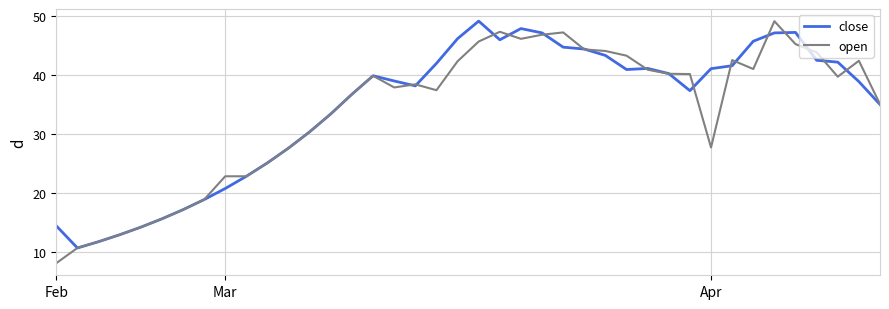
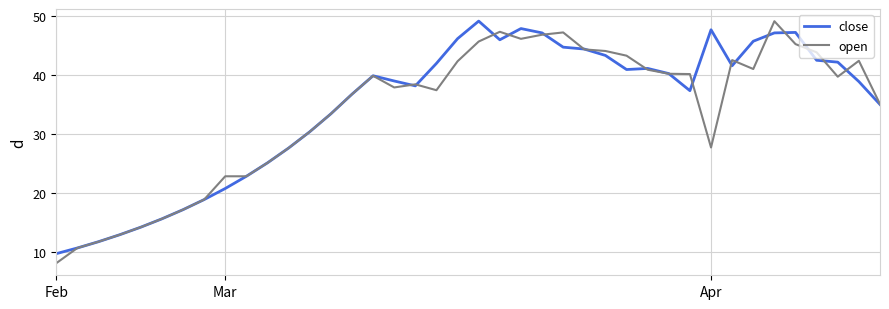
close, Feb: 14 -> 10
close, Apr: 41 -> 48
